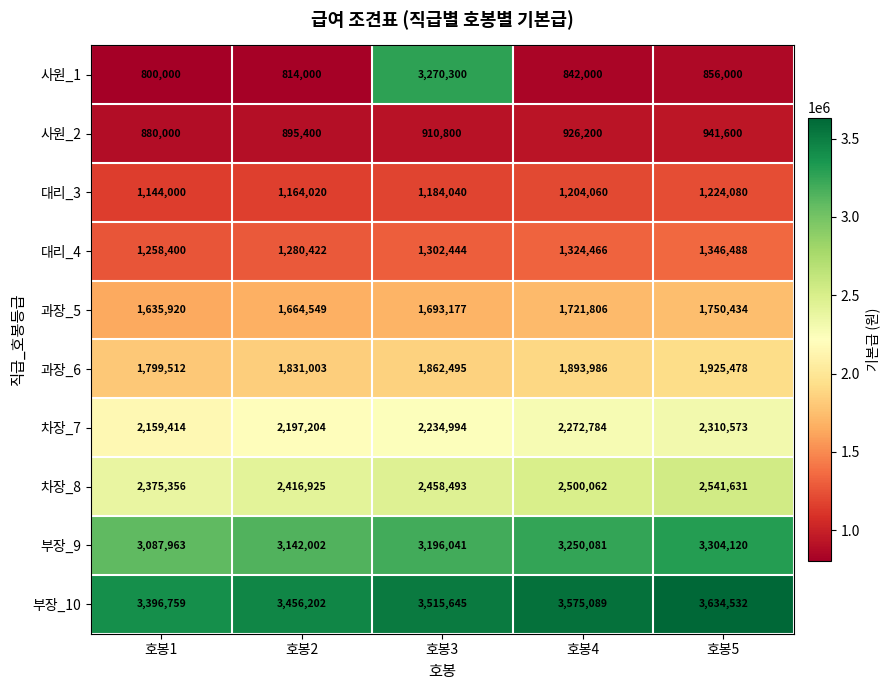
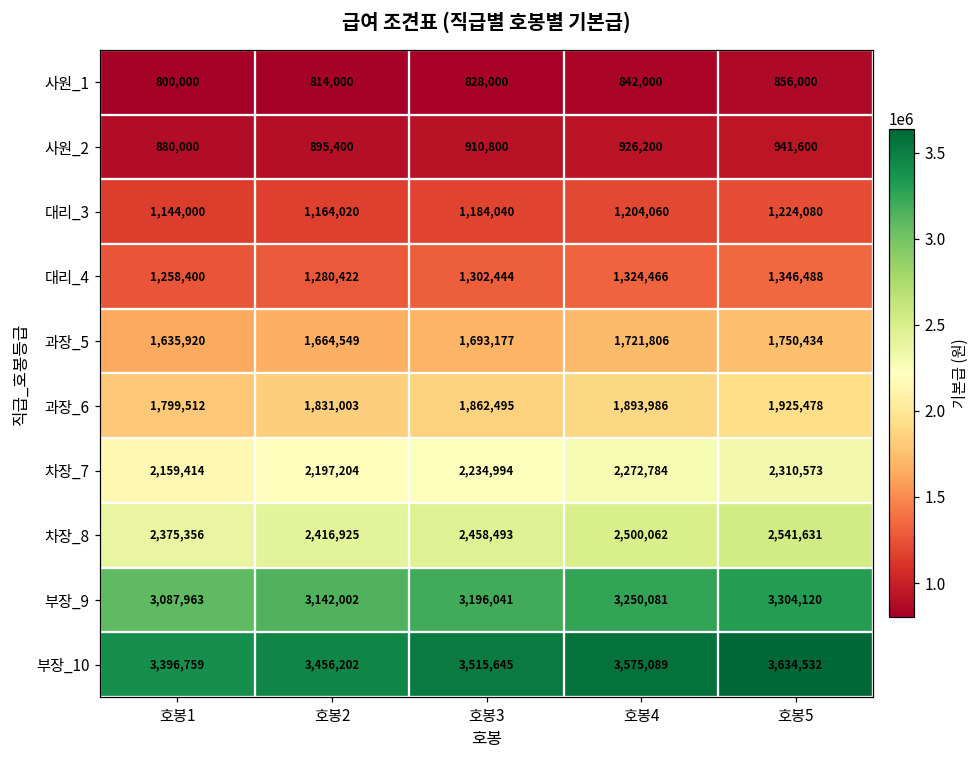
사원_1, 호봉3: 3,270,300 -> 828,000
